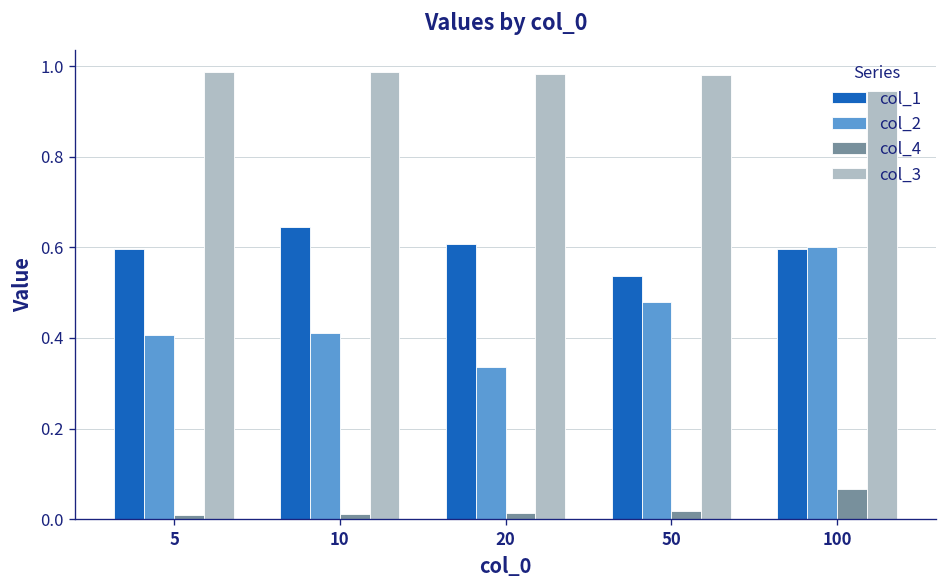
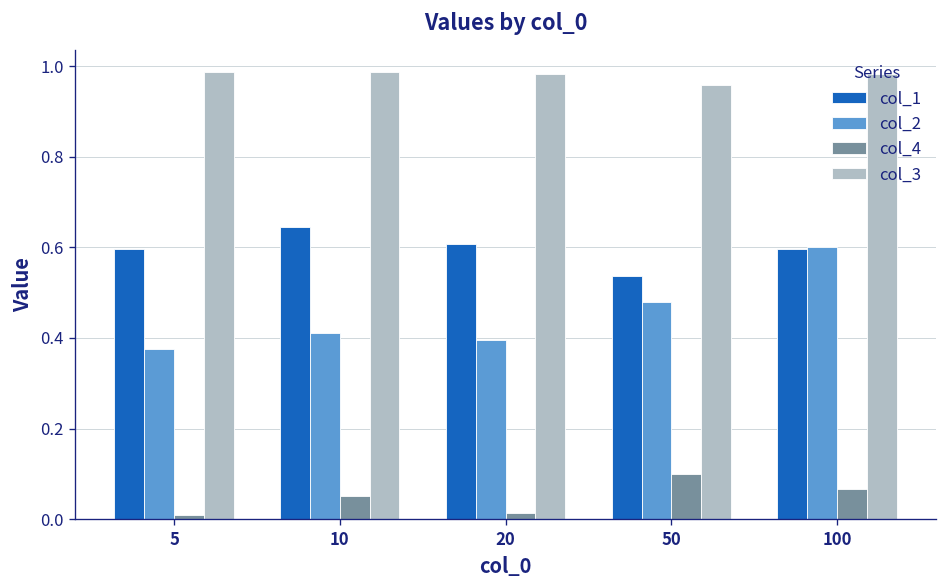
col_2, 5: 0.41 -> 0.37
col_4, 10: 0.01 -> 0.05
col_2, 20: 0.34 -> 0.40
col_4, 50: 0.02 -> 0.10
col_3, 50: 0.98 -> 0.96
col_3, 100: 0.95 -> 0.98
